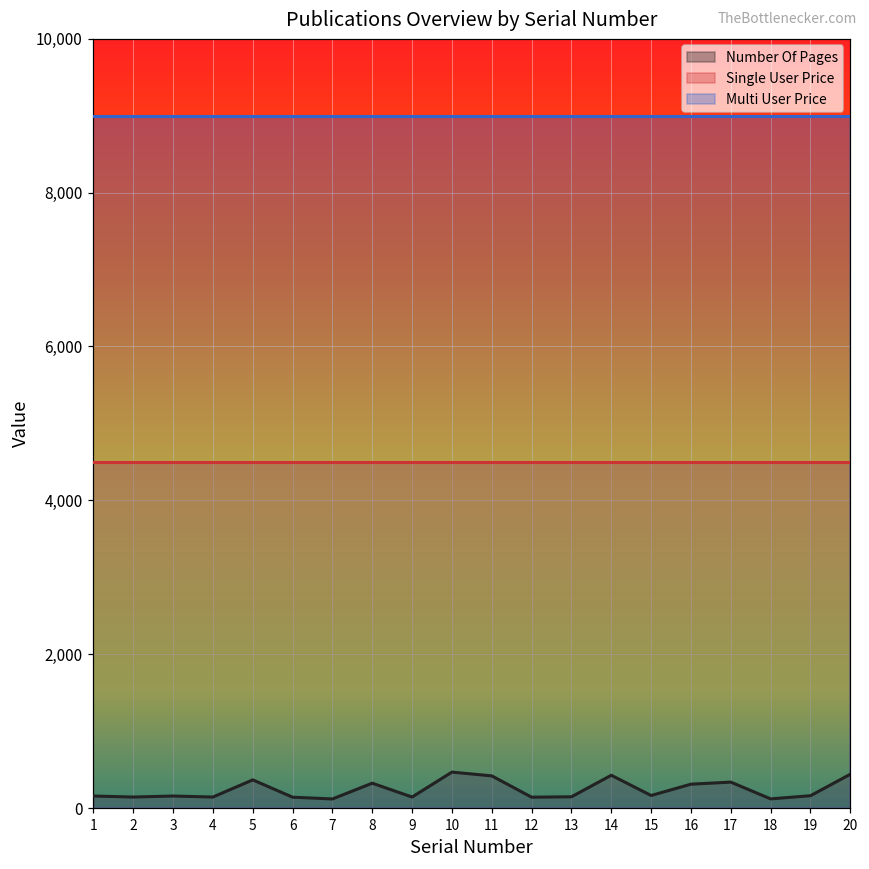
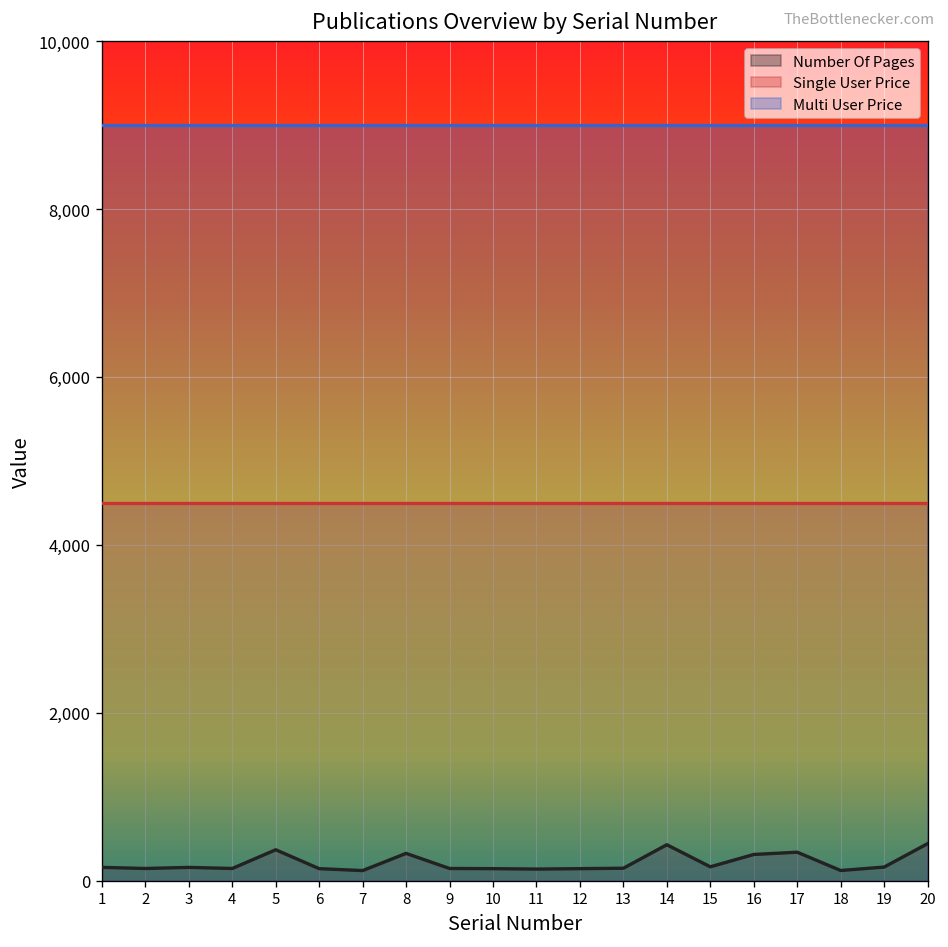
Number Of Pages, 10: 500 -> 100
Number Of Pages, 11: 400 -> 100
